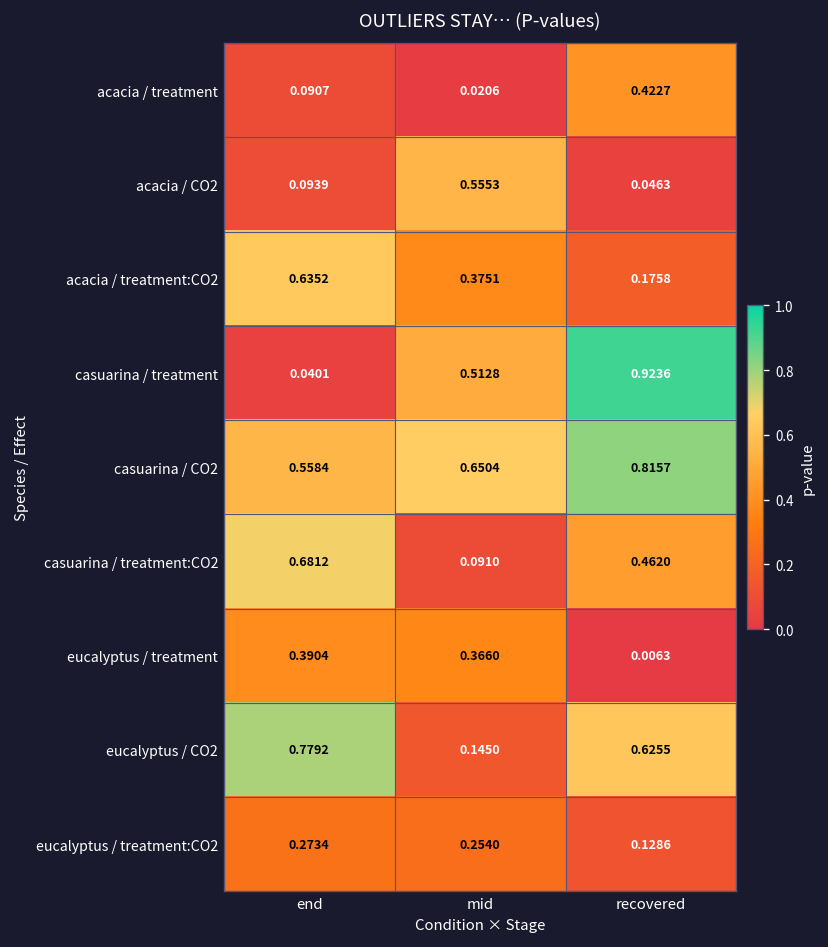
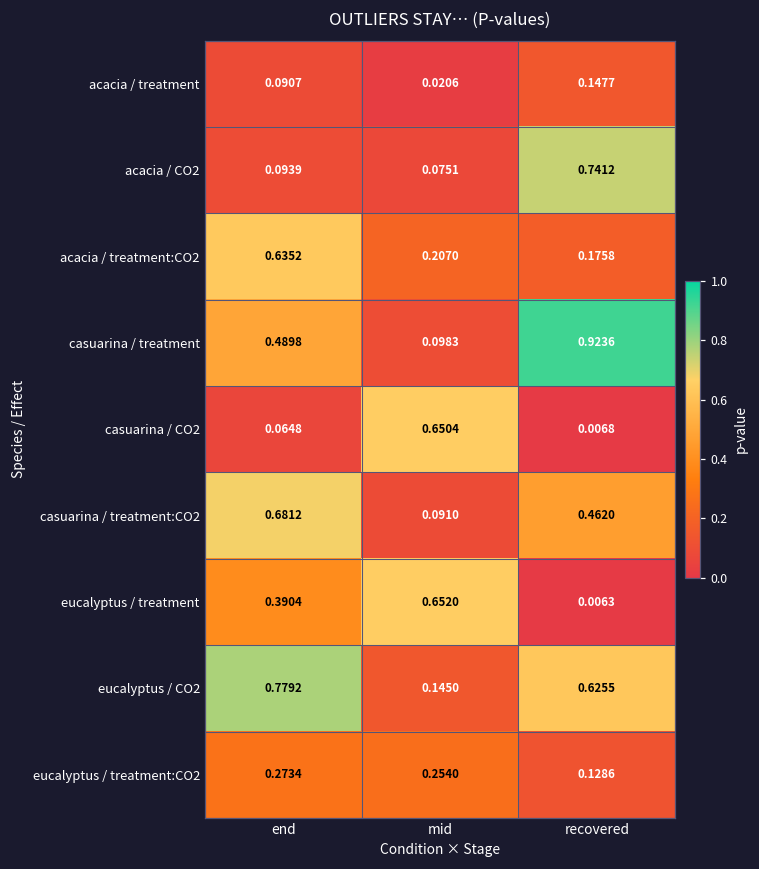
acacia / treatment, recovered: 0.4227 -> 0.1477
acacia / CO2, mid: 0.5553 -> 0.0751
acacia / CO2, recovered: 0.0463 -> 0.7412
acacia / treatment:CO2, mid: 0.3751 -> 0.2070
casuarina / treatment, end: 0.0401 -> 0.4898
casuarina / treatment, mid: 0.5128 -> 0.0983
casuarina / CO2, end: 0.5584 -> 0.0648
casuarina / CO2, recovered: 0.8157 -> 0.0068
eucalyptus / treatment, mid: 0.3660 -> 0.6520
